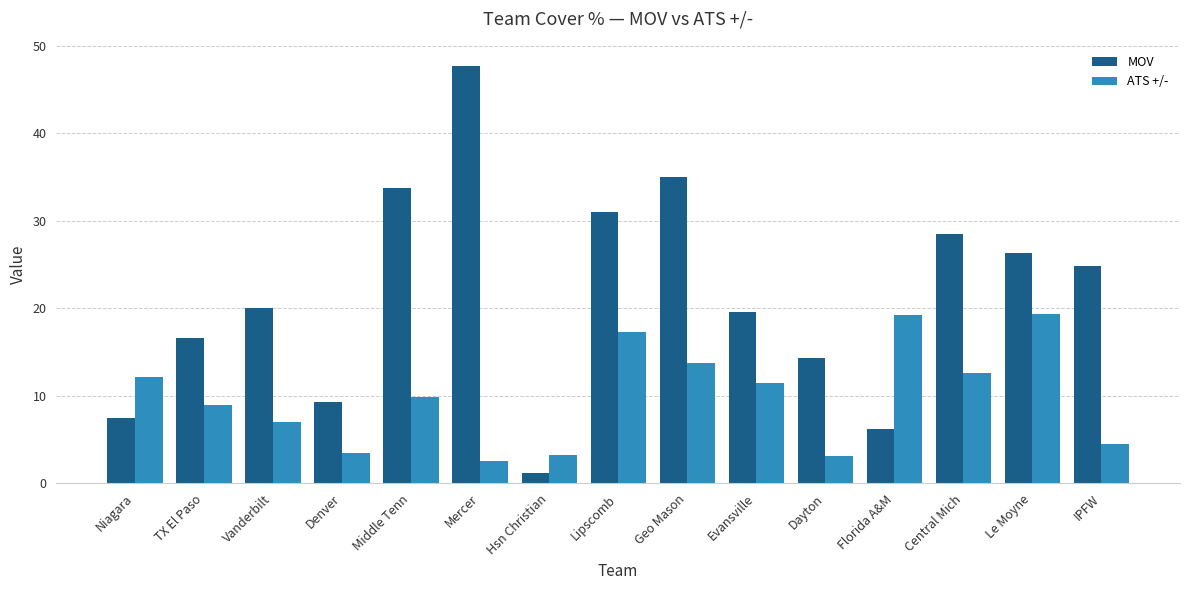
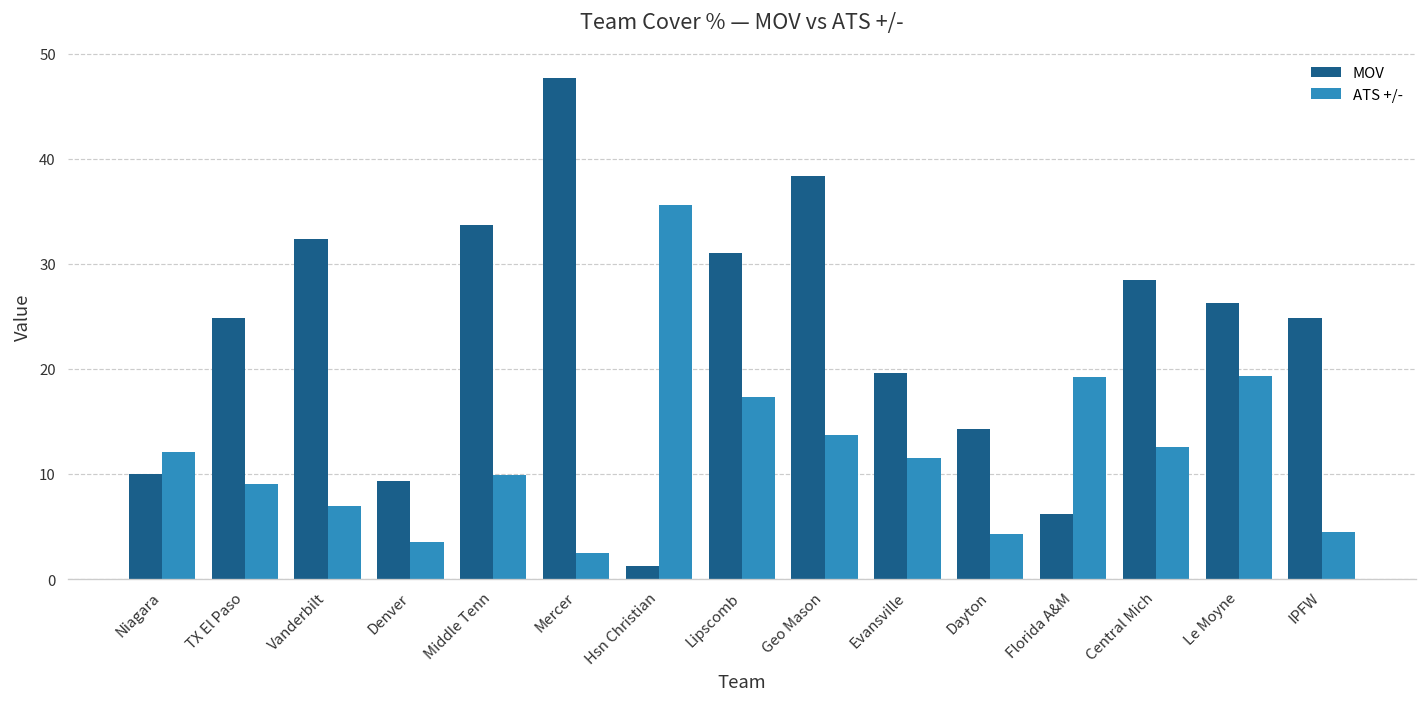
MOV, Niagara: 8 -> 10
MOV, TX El Paso: 17 -> 25
MOV, Vanderbilt: 20 -> 32
ATS +/-, Hsn Christian: 3 -> 36
MOV, Geo Mason: 35 -> 38
ATS +/-, Dayton: 3 -> 4
